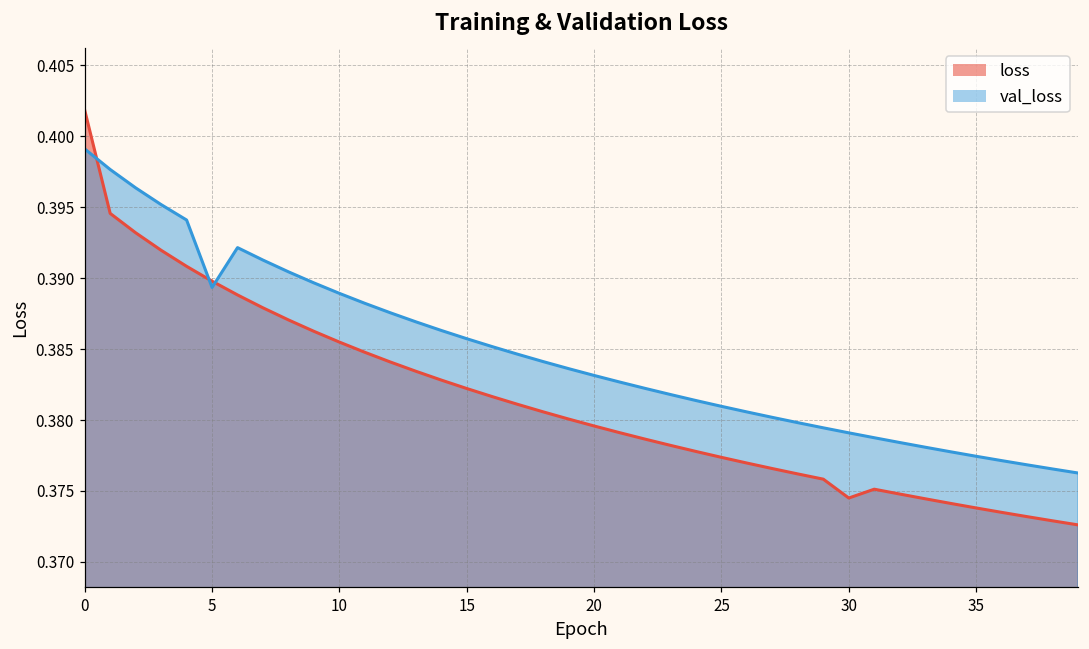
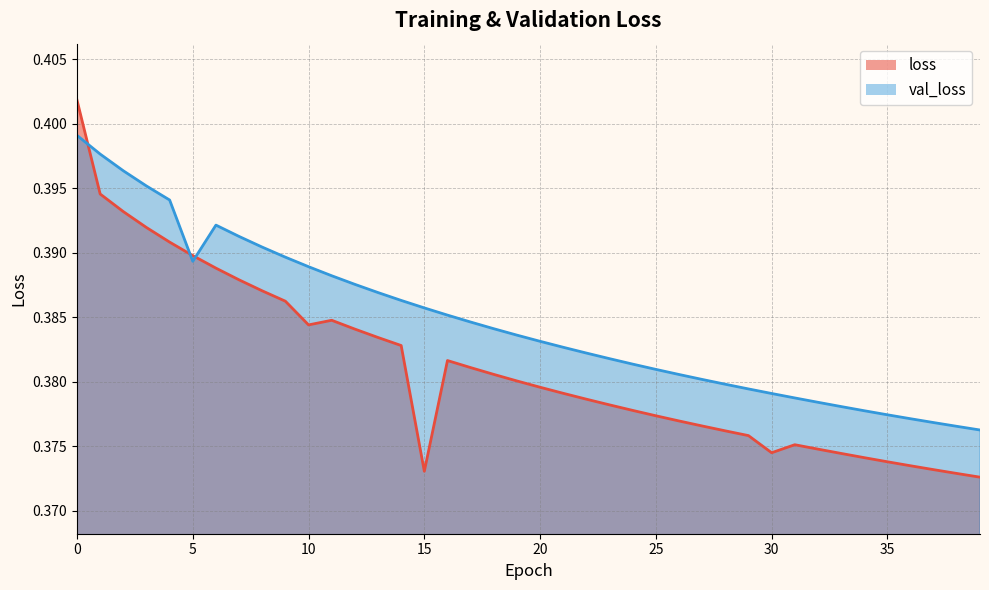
loss, 10: 0.3855 -> 0.3844
loss, 15: 0.3822 -> 0.3731
